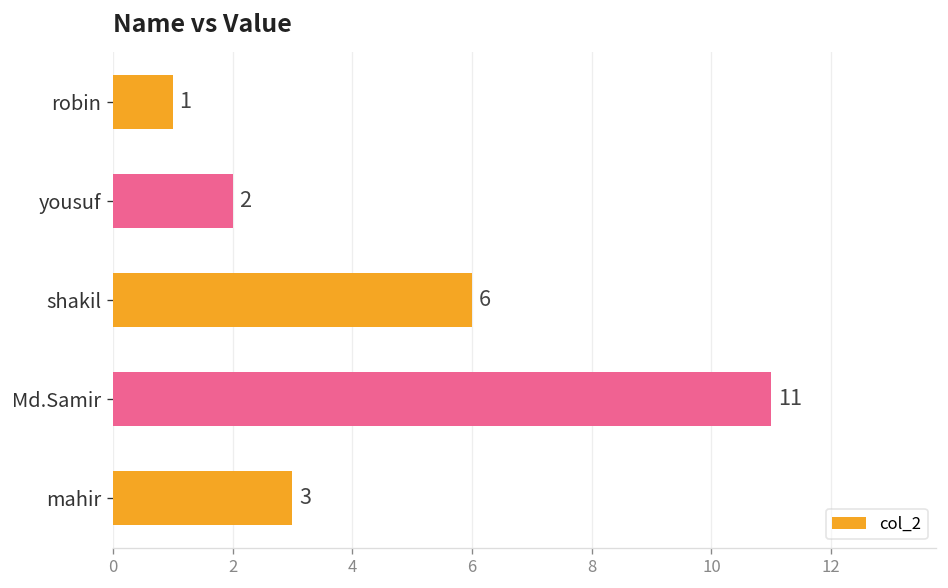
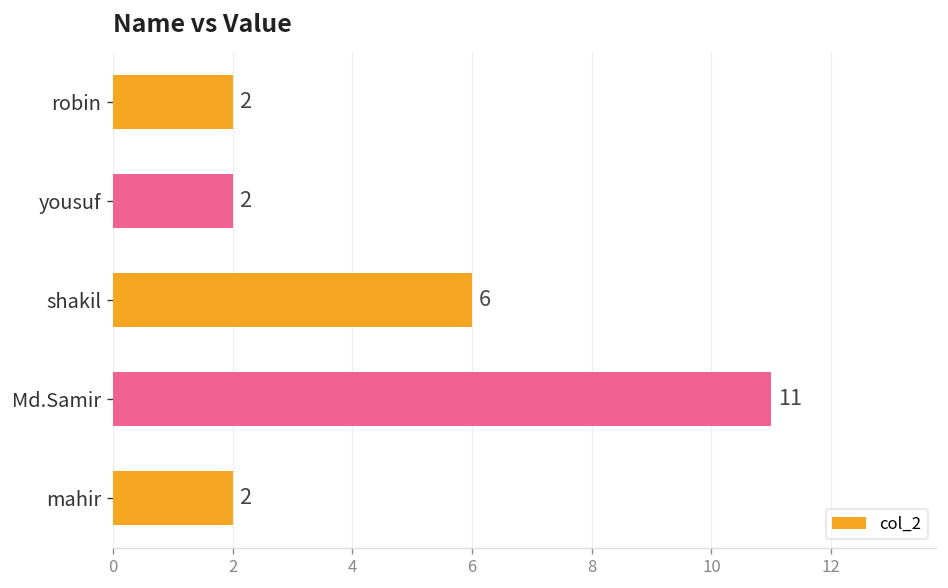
robin: 1 -> 2
mahir: 3 -> 2
